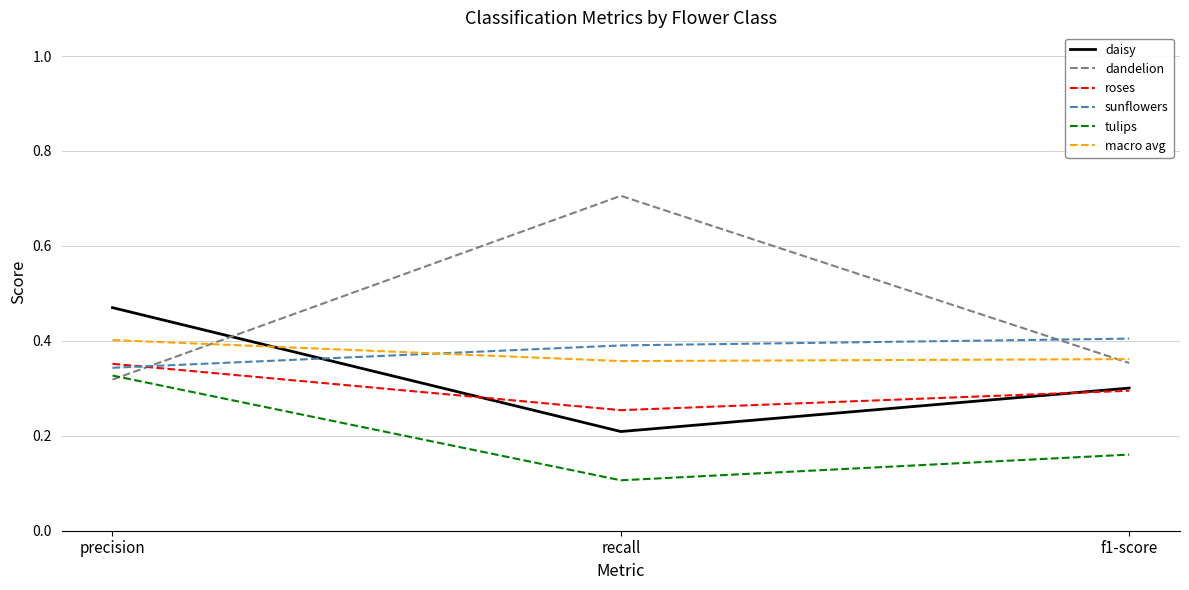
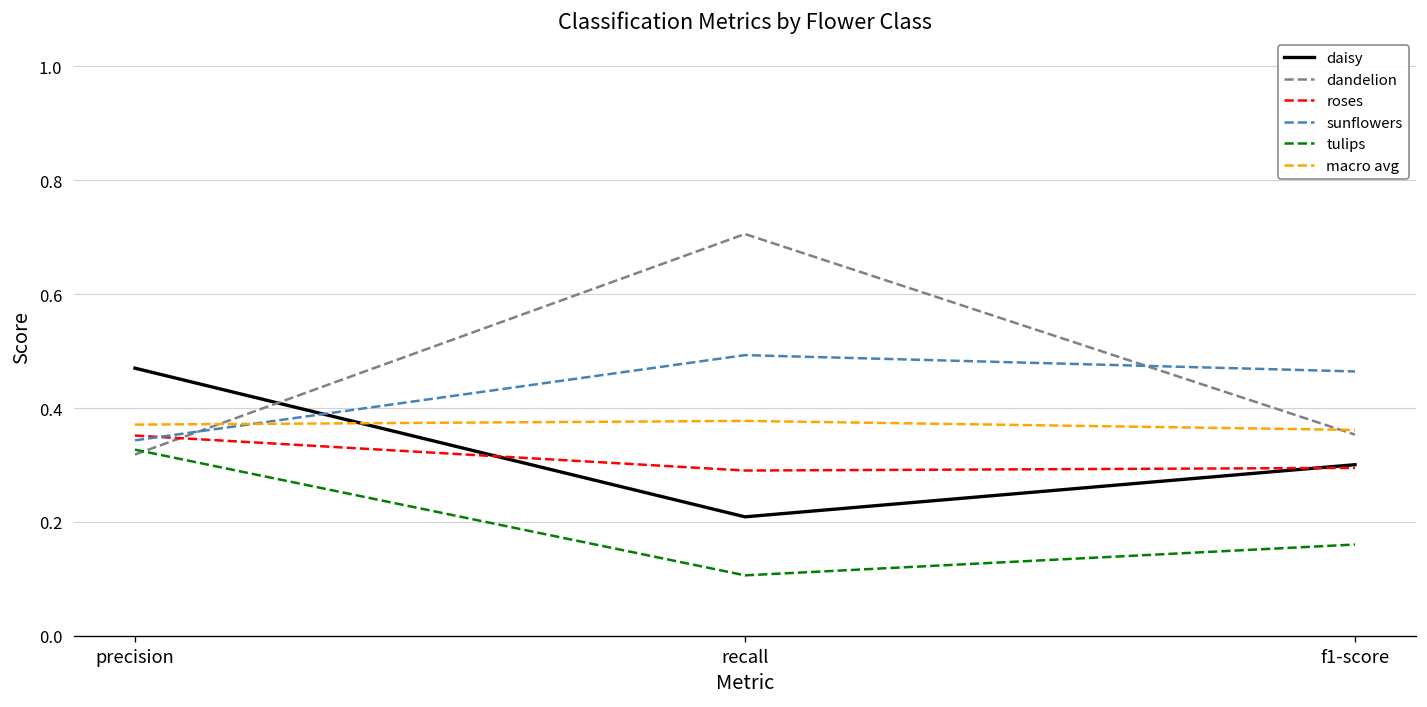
macro avg, precision: 0.40 -> 0.37
roses, recall: 0.25 -> 0.29
sunflowers, recall: 0.39 -> 0.49
macro avg, recall: 0.36 -> 0.38
sunflowers, f1-score: 0.40 -> 0.46
